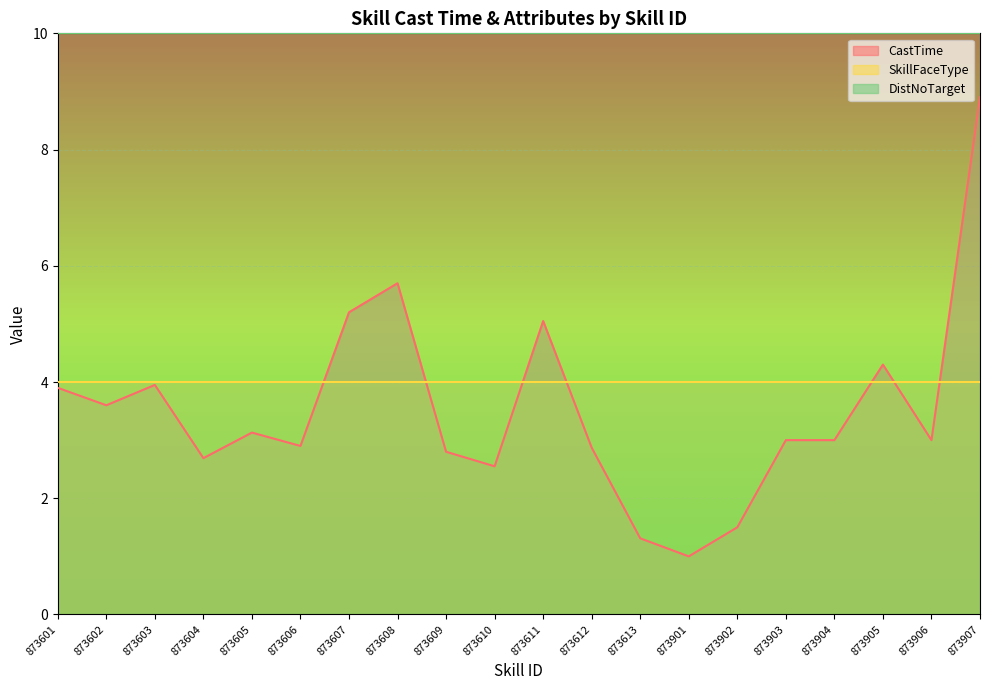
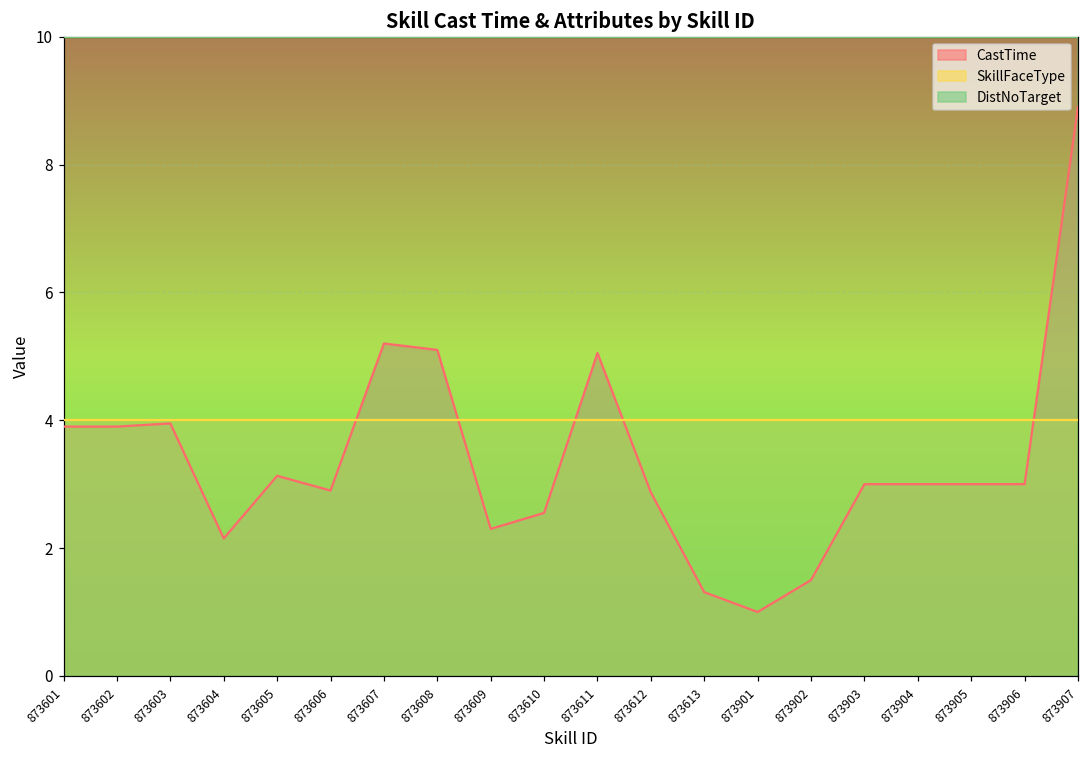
CastTime, 873602: 3.6 -> 3.9
CastTime, 873604: 2.7 -> 2.2
CastTime, 873608: 5.7 -> 5.1
CastTime, 873609: 2.8 -> 2.3
CastTime, 873905: 4.3 -> 3.0
